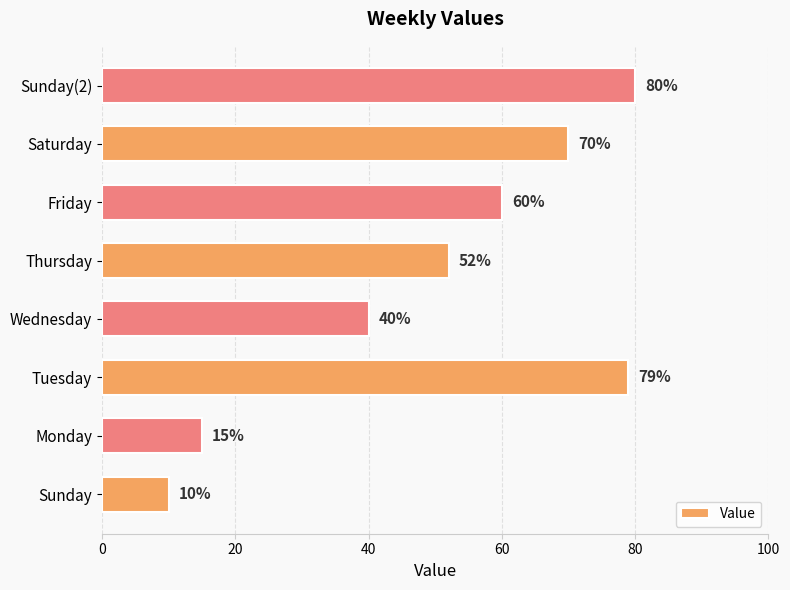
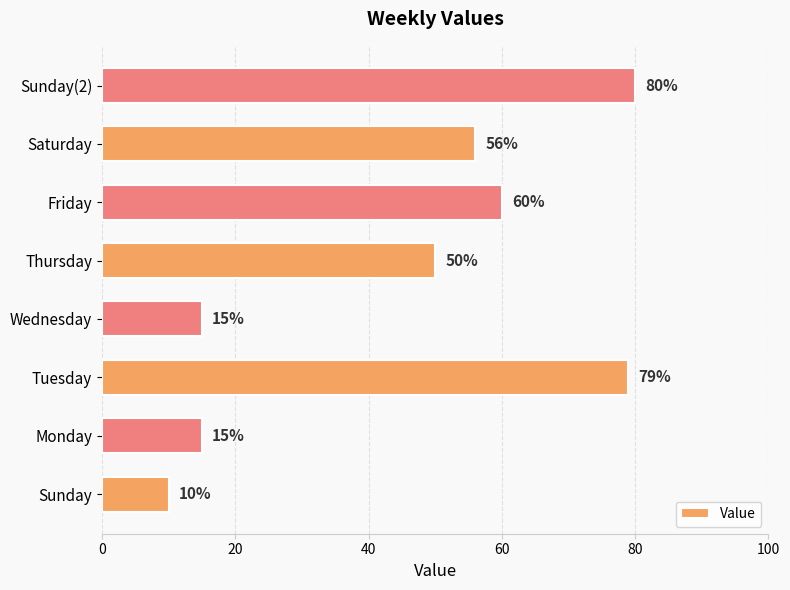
Saturday: 70% -> 56%
Thursday: 52% -> 50%
Wednesday: 40% -> 15%
